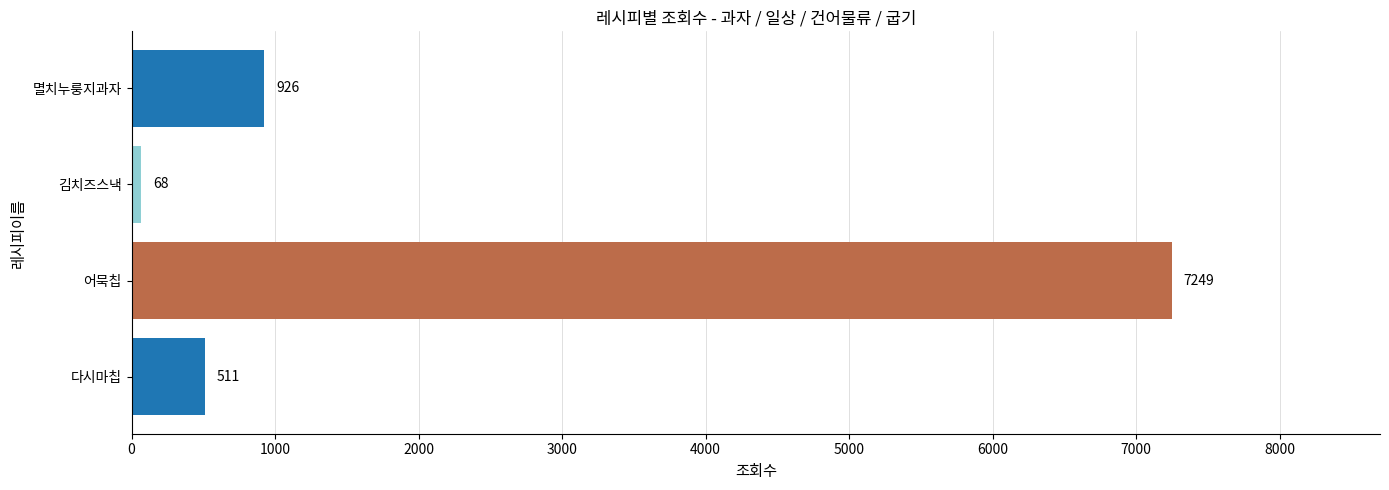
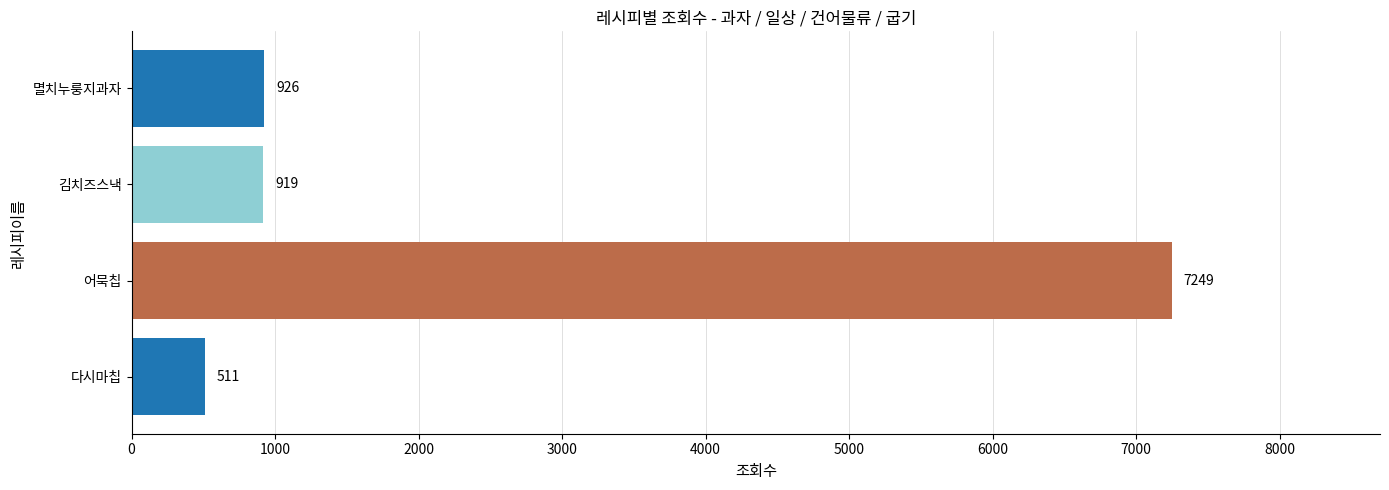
김치즈스낵: 68 -> 919
